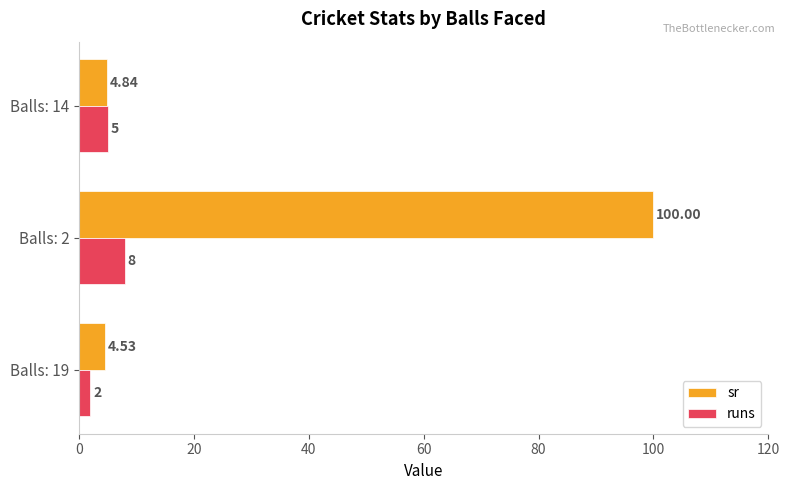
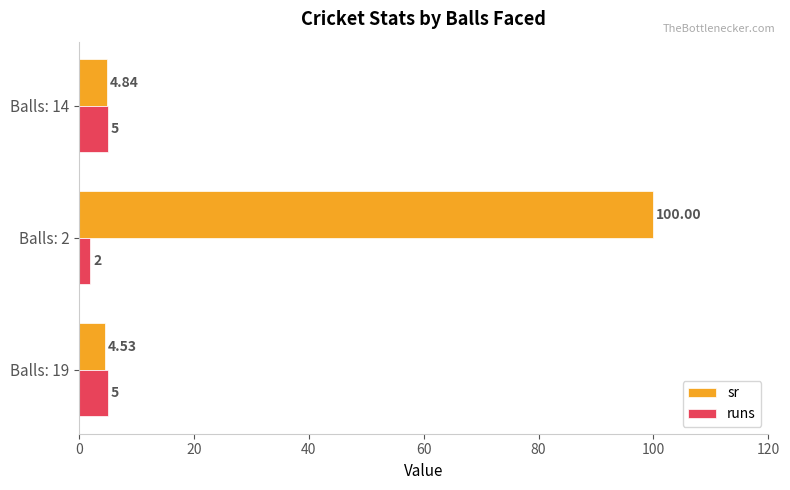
runs, Balls: 2: 8 -> 2
runs, Balls: 19: 2 -> 5
